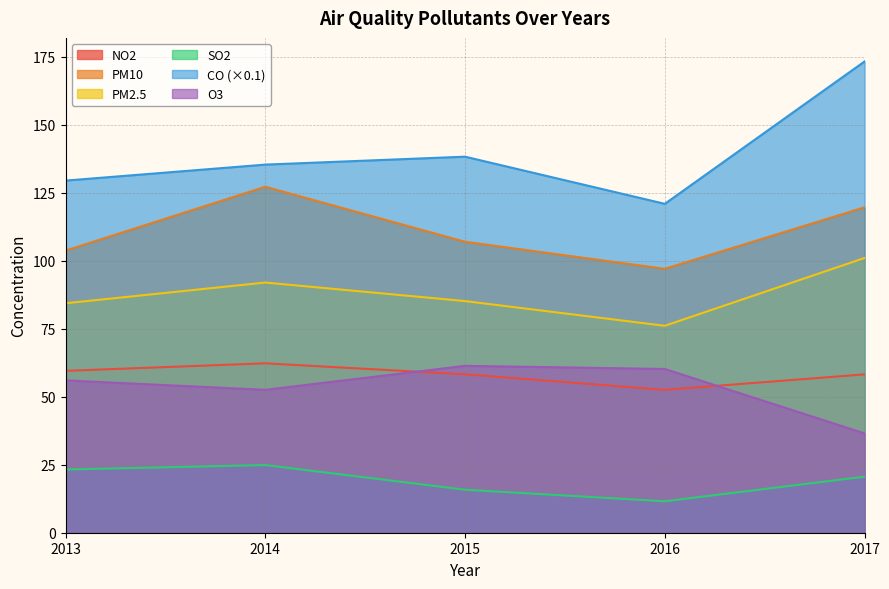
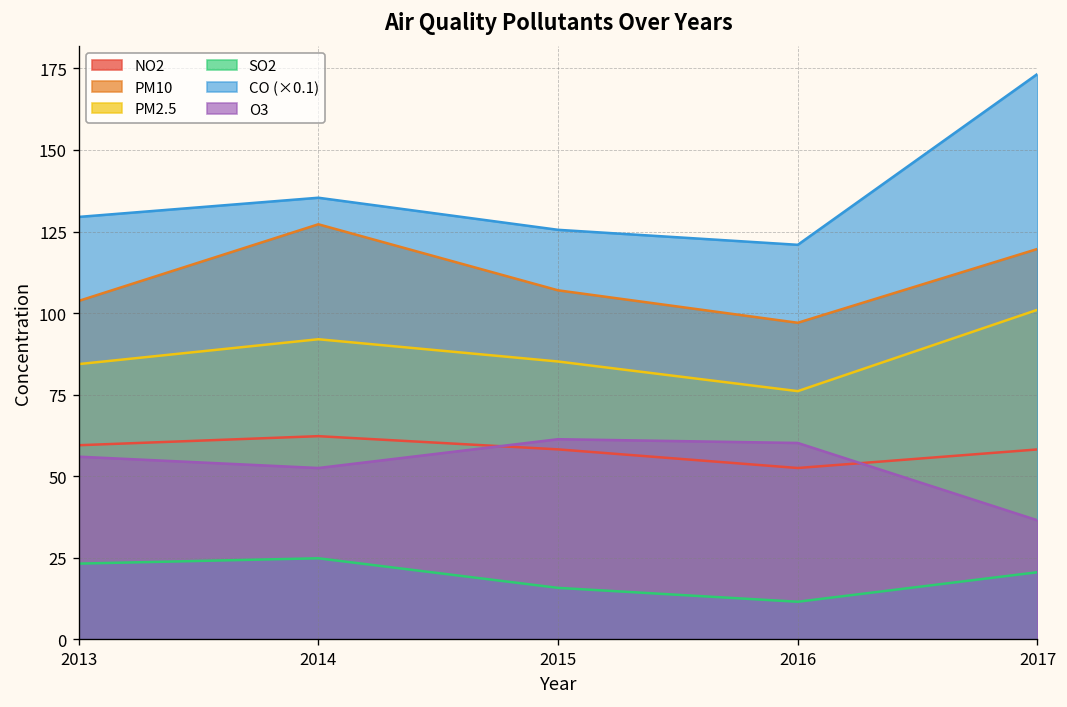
CO (×0.1), 2015: 138 -> 126
